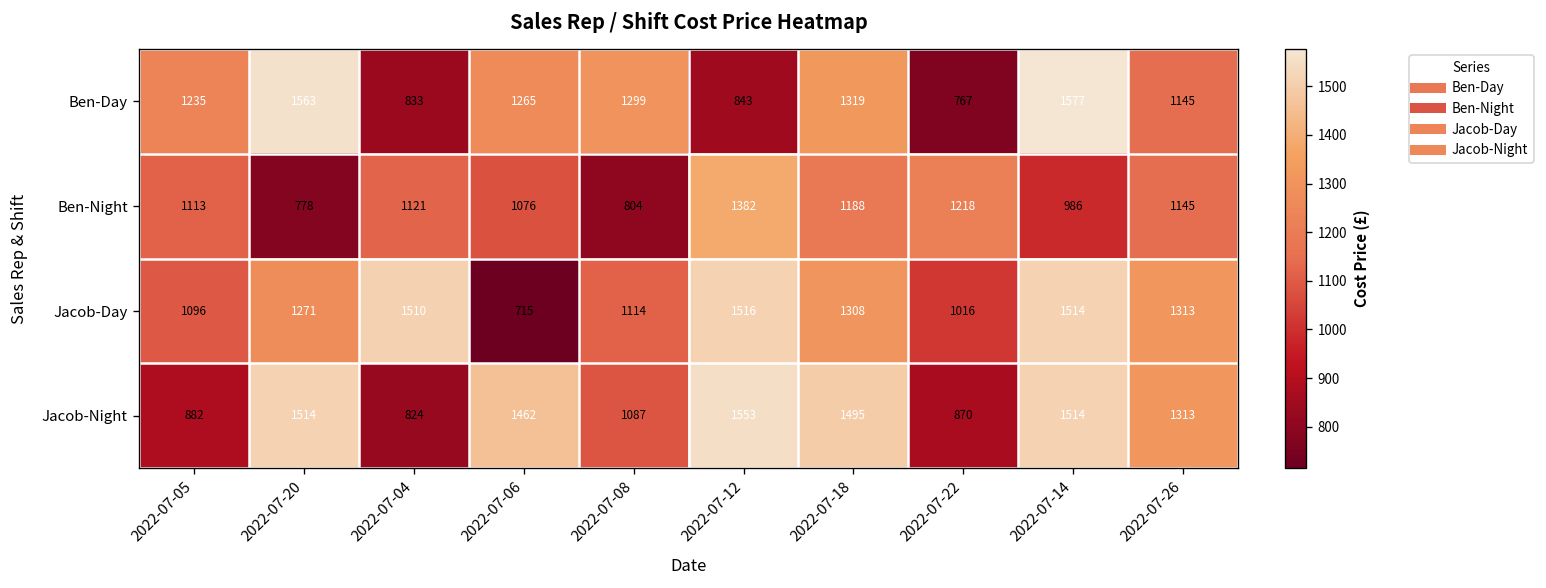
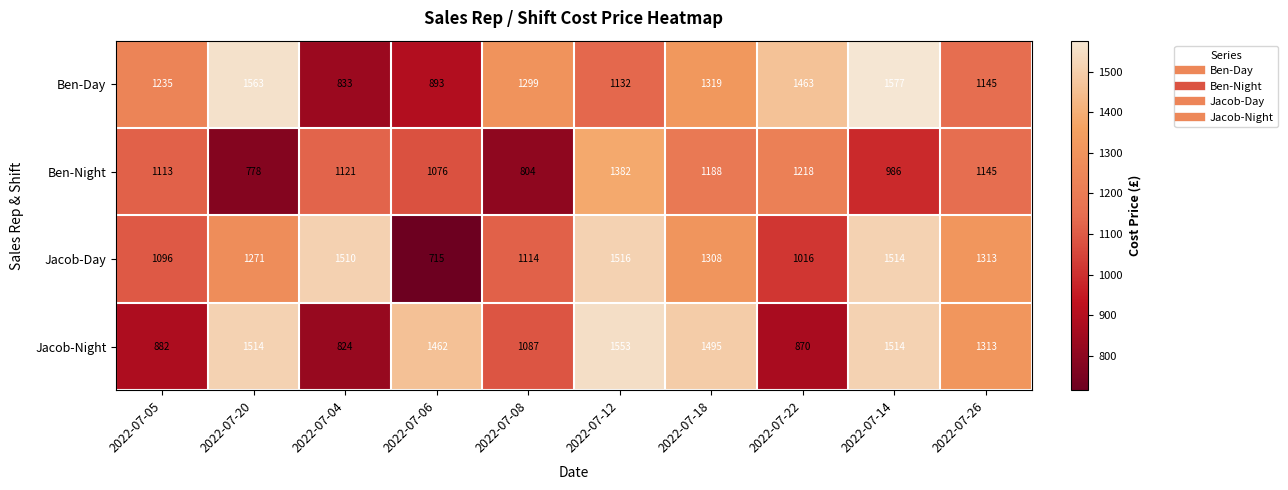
Ben-Day, 2022-07-06: 1265 -> 893
Ben-Day, 2022-07-12: 843 -> 1132
Ben-Day, 2022-07-22: 767 -> 1463
